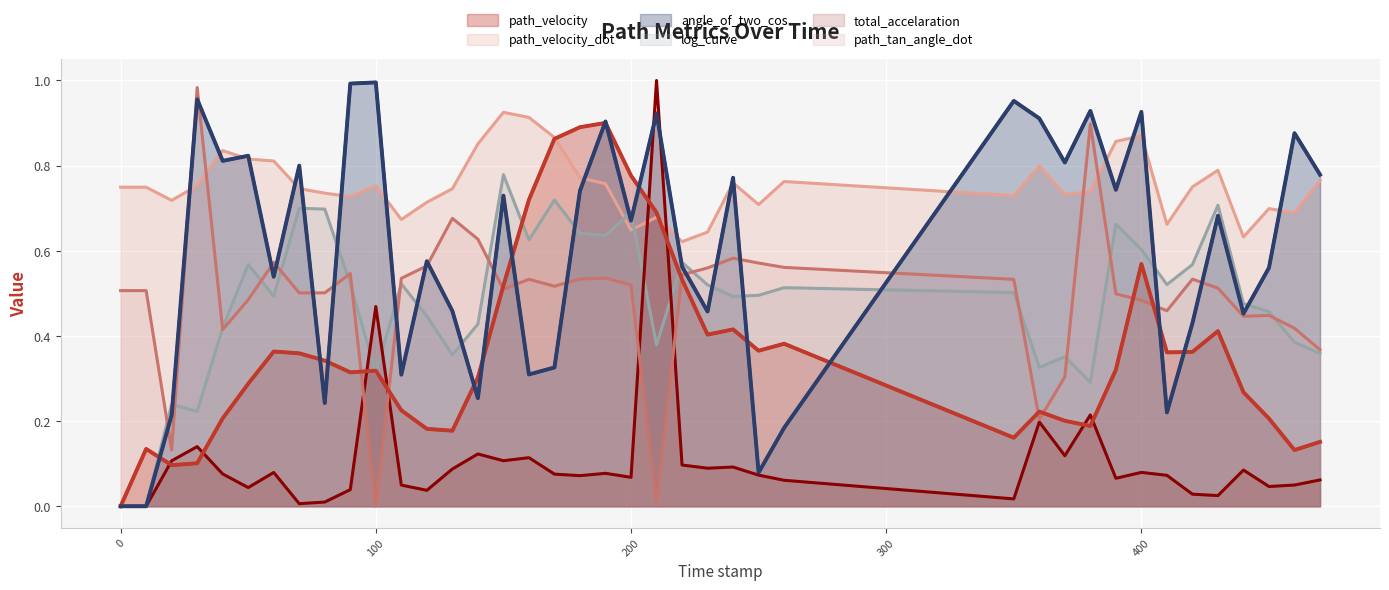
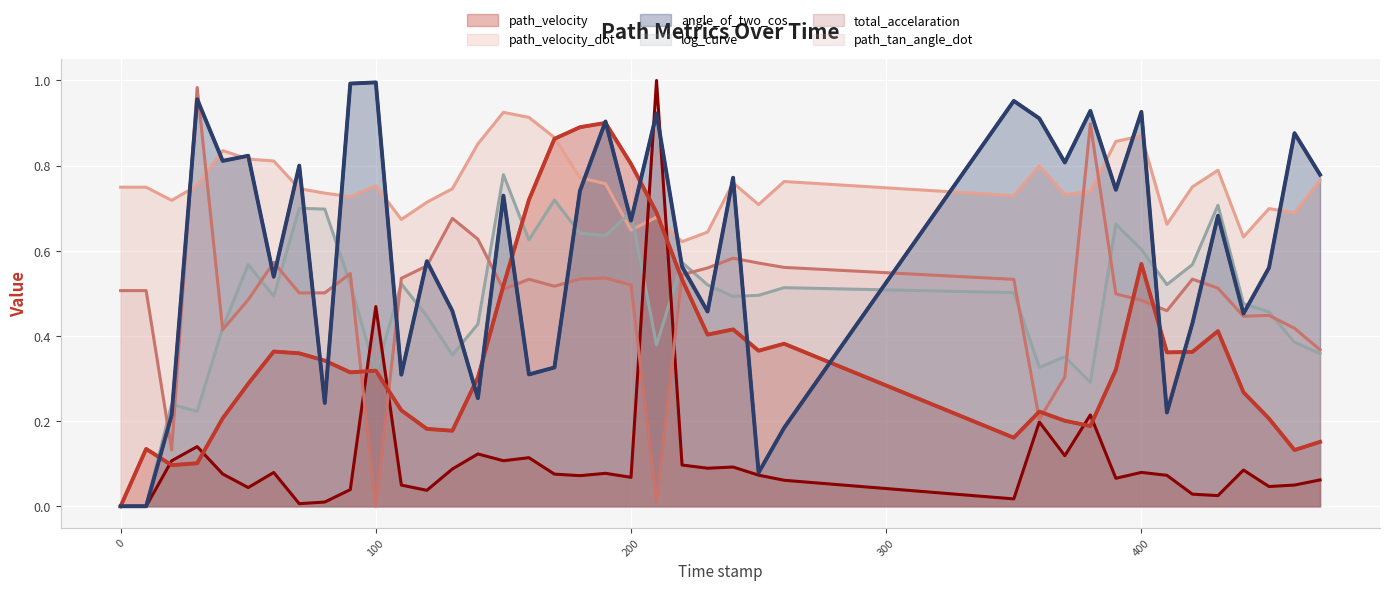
path_velocity, 200: 0.78 -> 0.80
